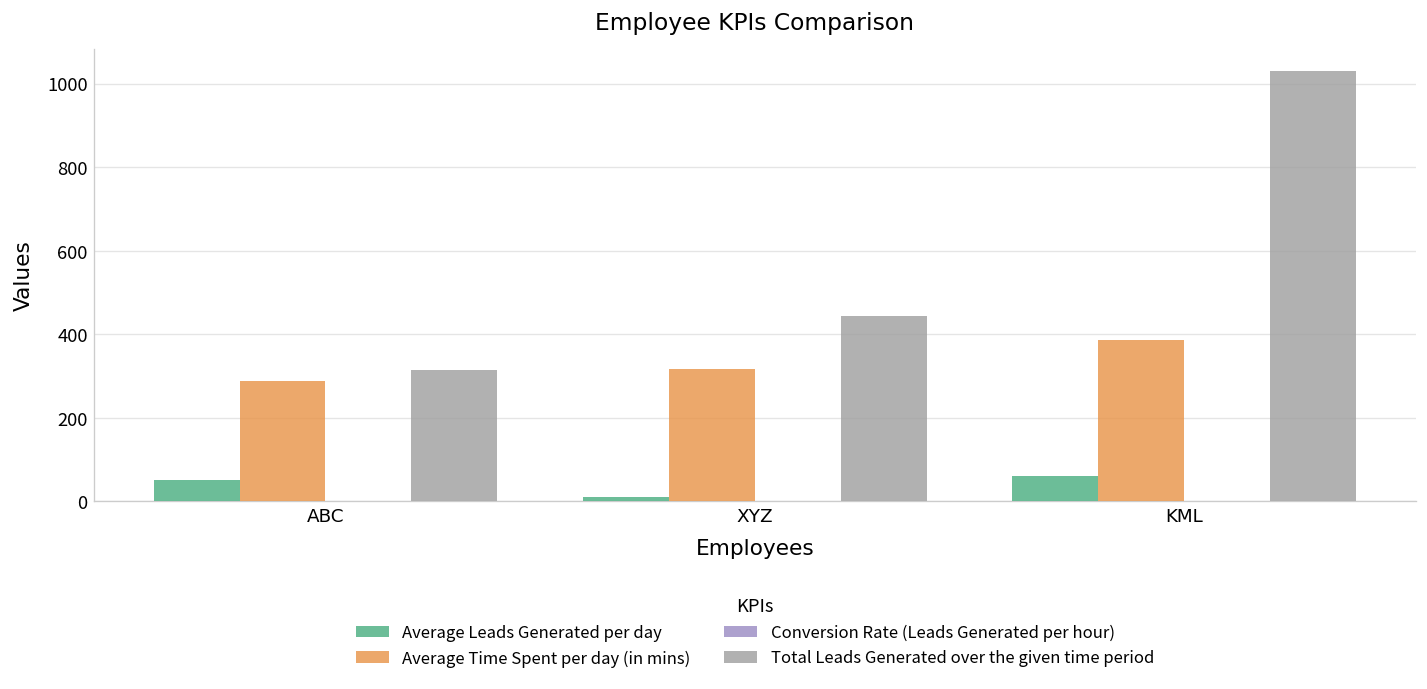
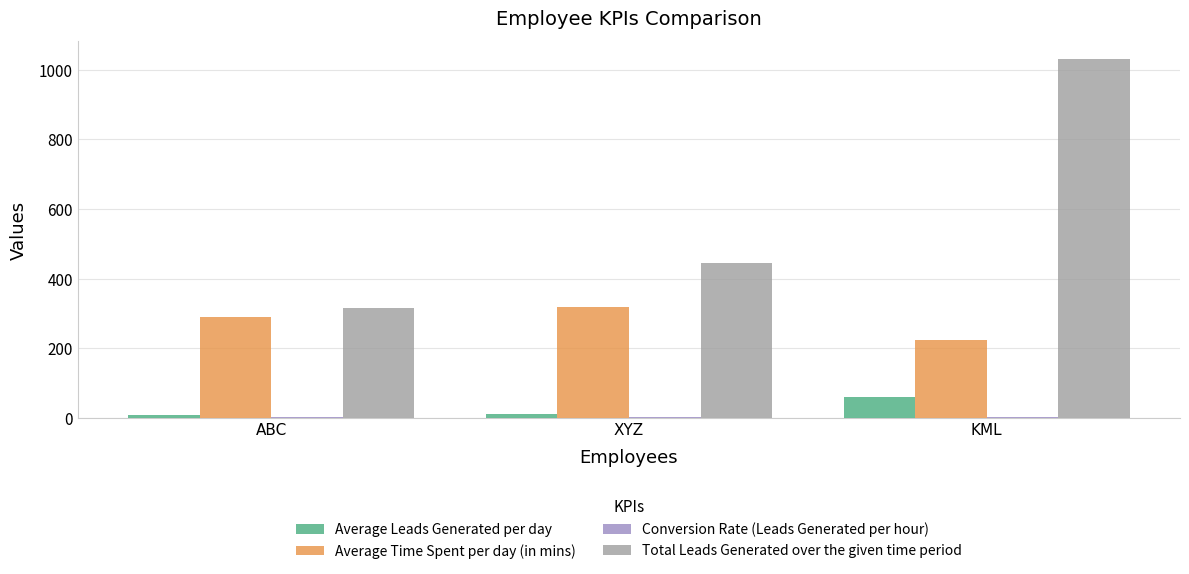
Average Leads Generated per day, ABC: 50 -> 10
Average Time Spent per day (in mins), KML: 390 -> 220
